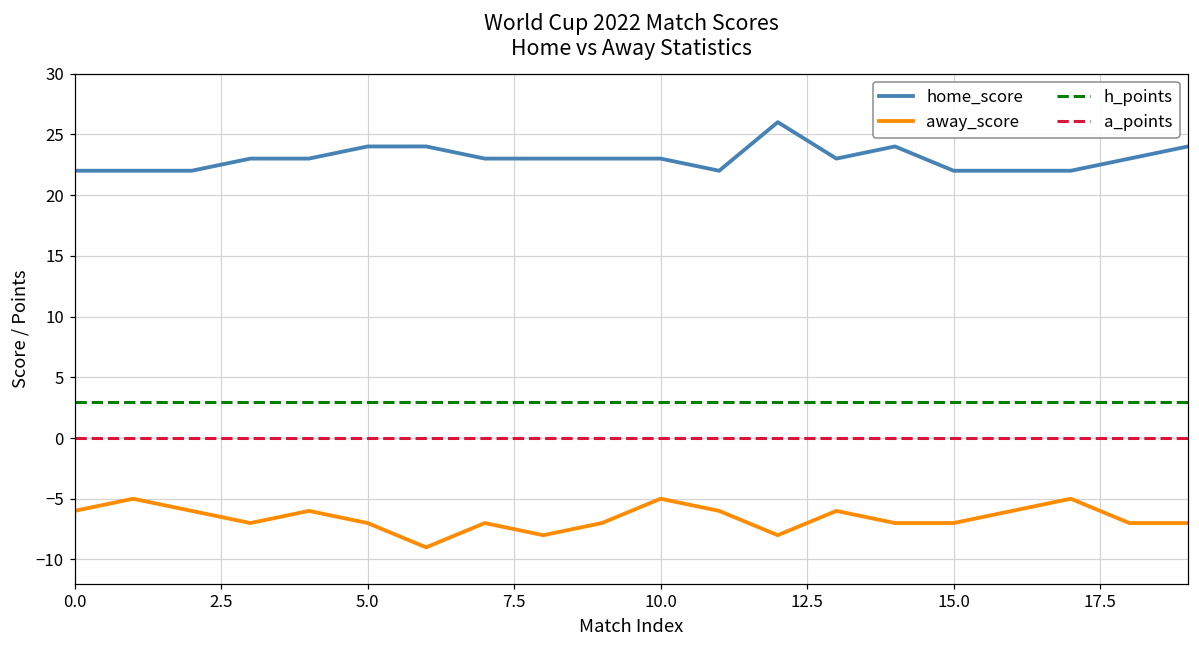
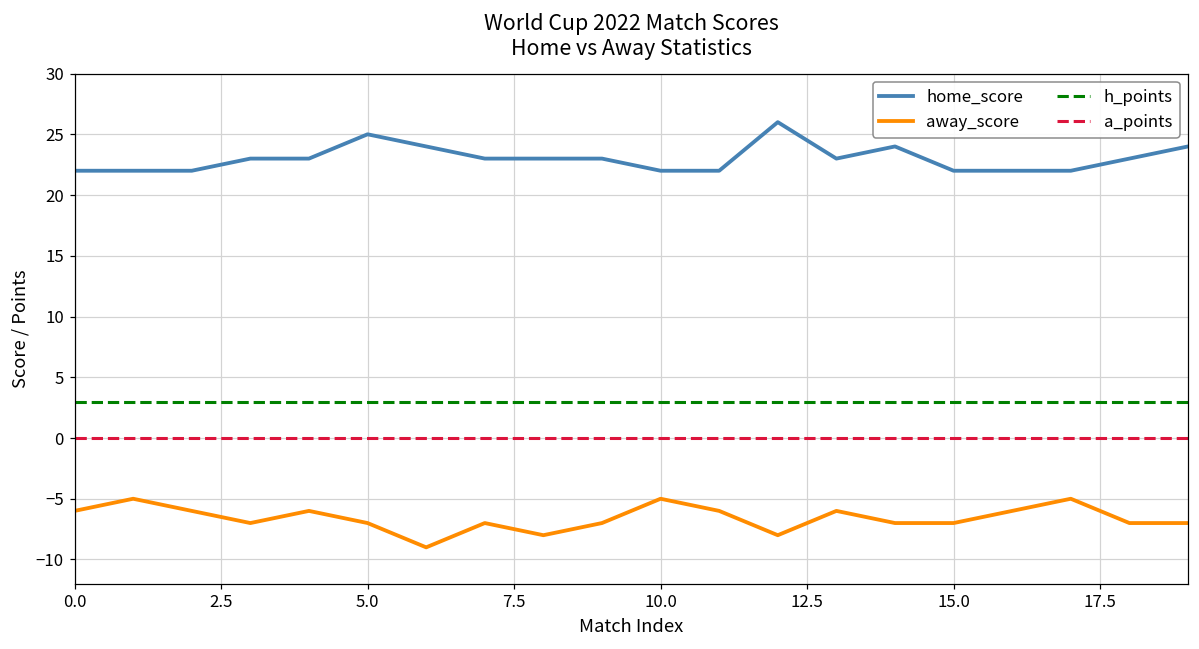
home_score, 5.0: 24 -> 25
home_score, 10.0: 23 -> 22
